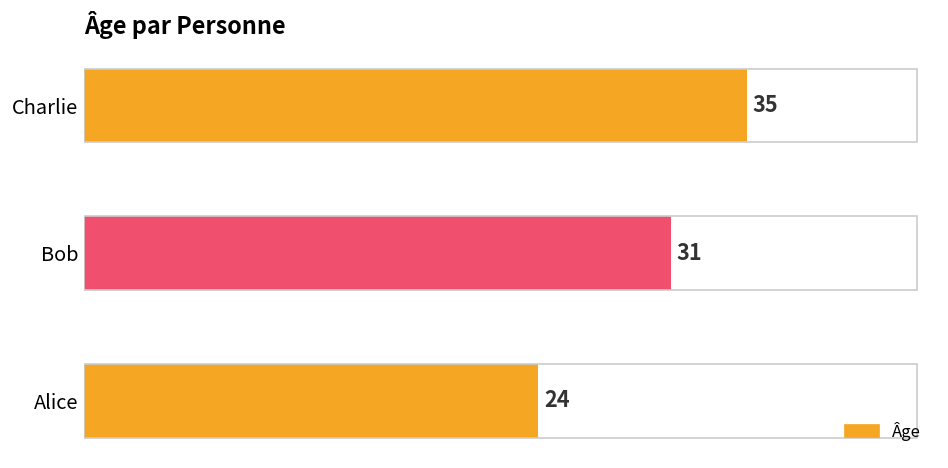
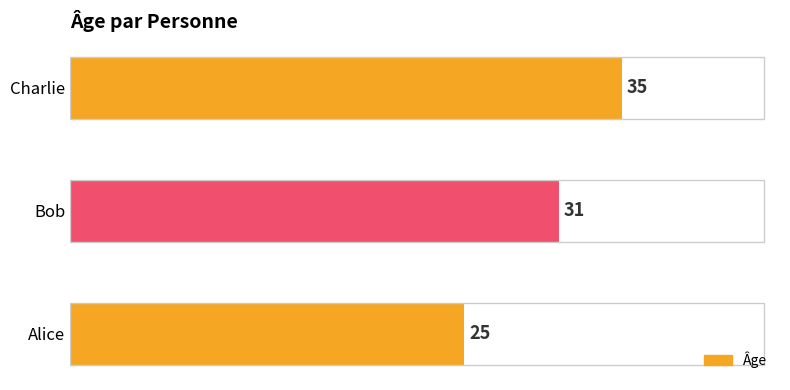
Alice: 24 -> 25
